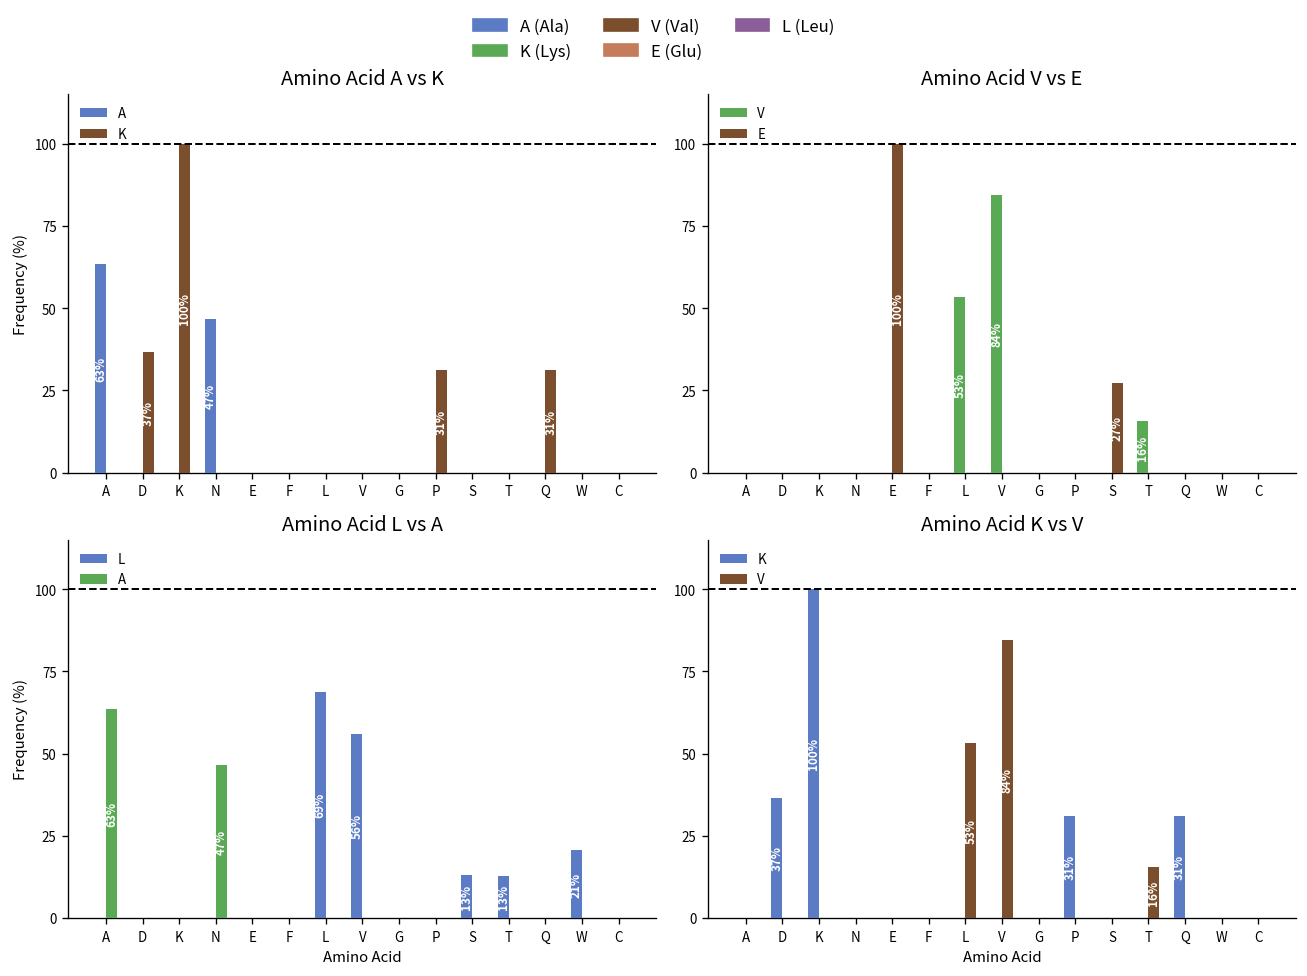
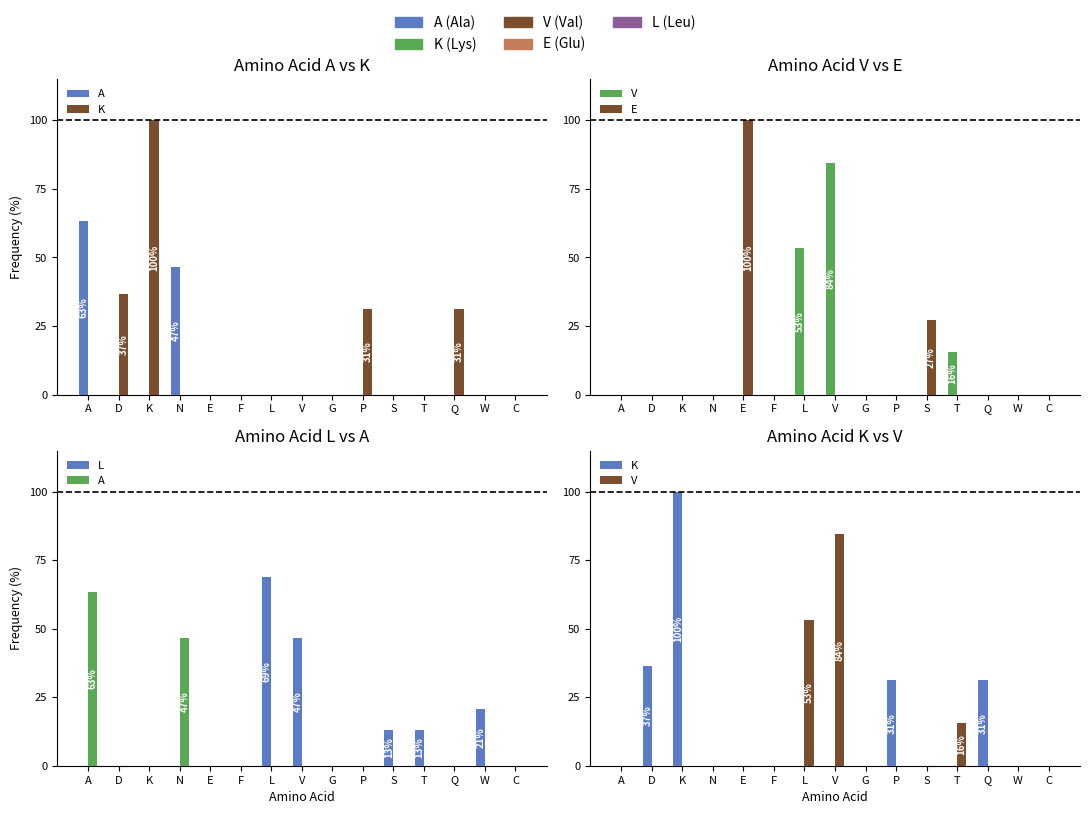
Amino Acid L vs A, L, V: 56% -> 47%
